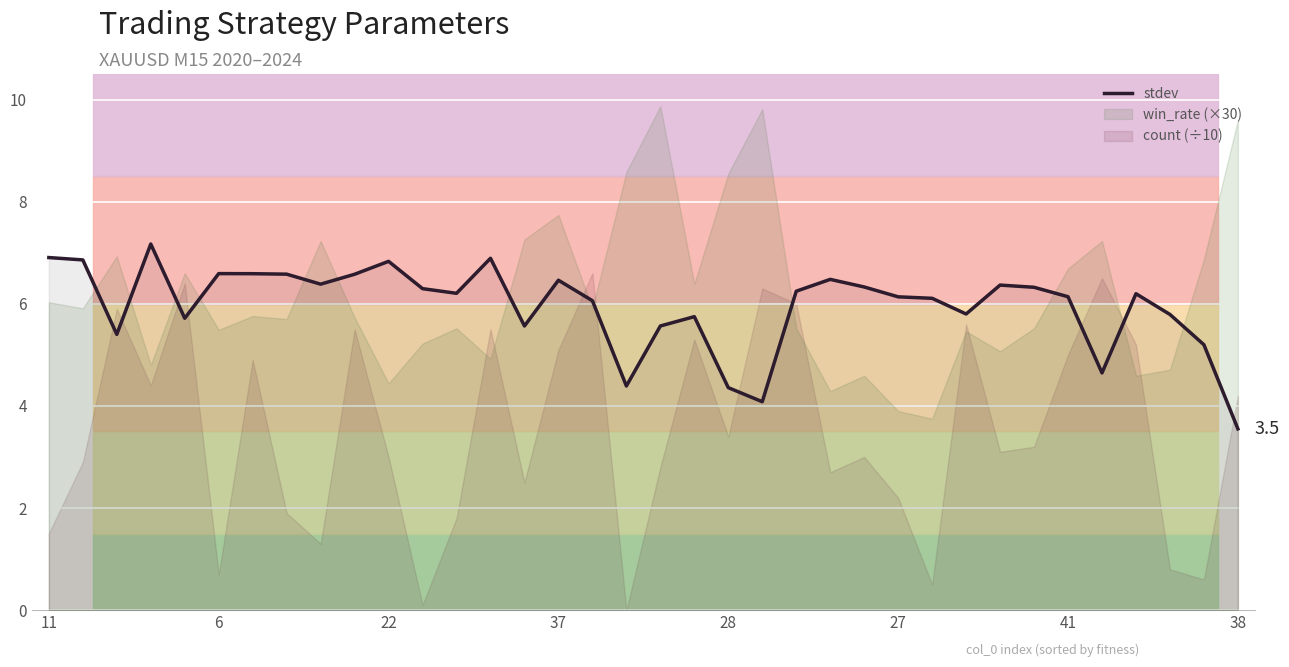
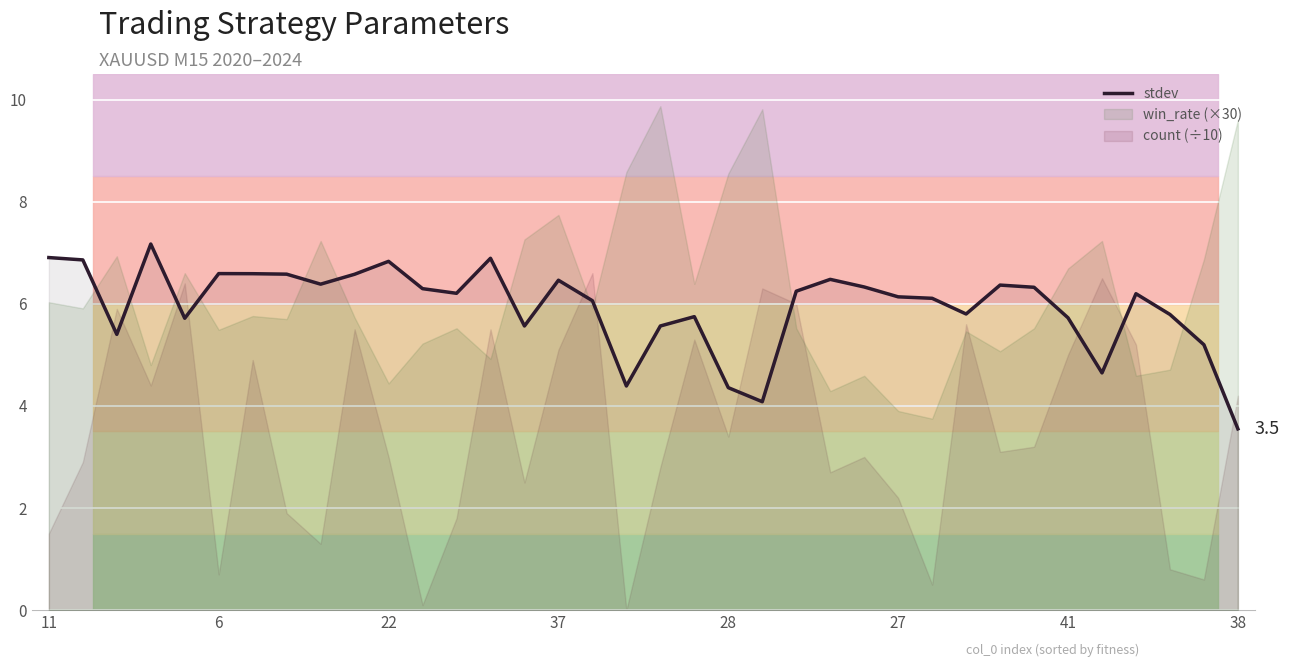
stdev, 41: 6.1 -> 5.7
